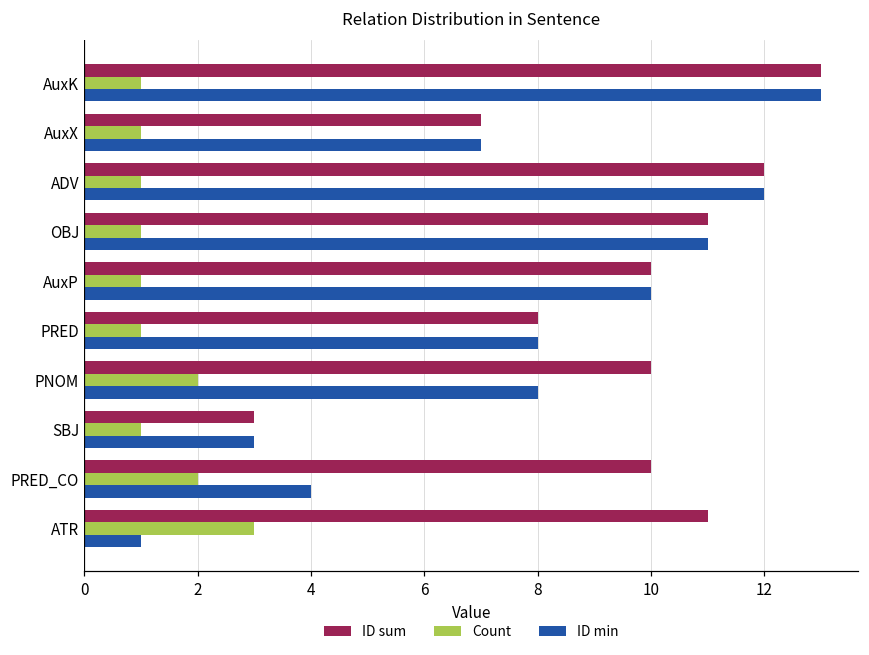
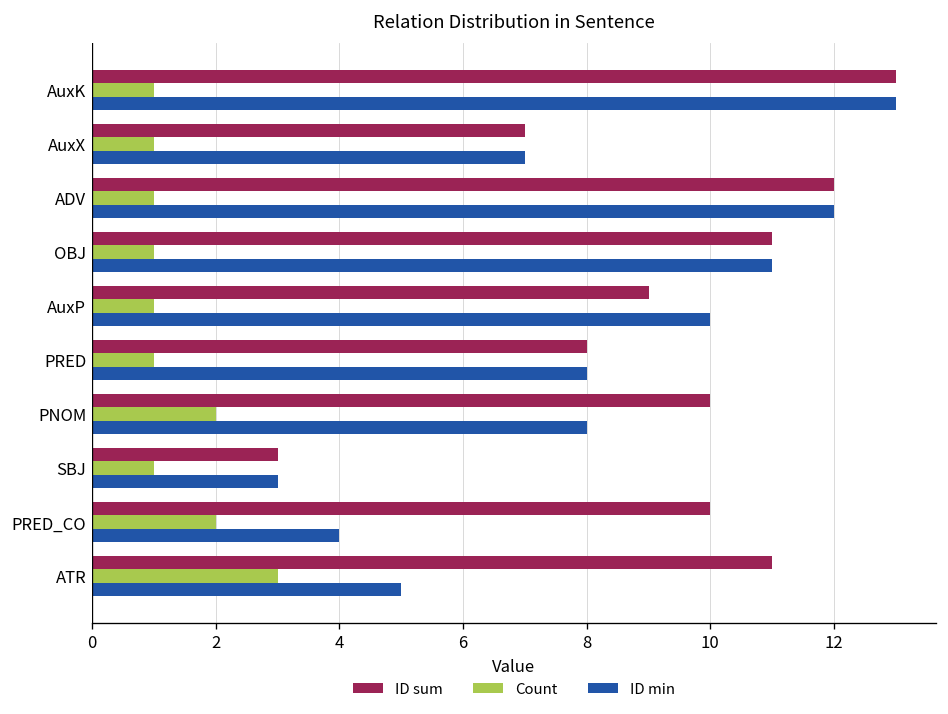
ID sum, AuxP: 10 -> 9
ID min, ATR: 1 -> 5
